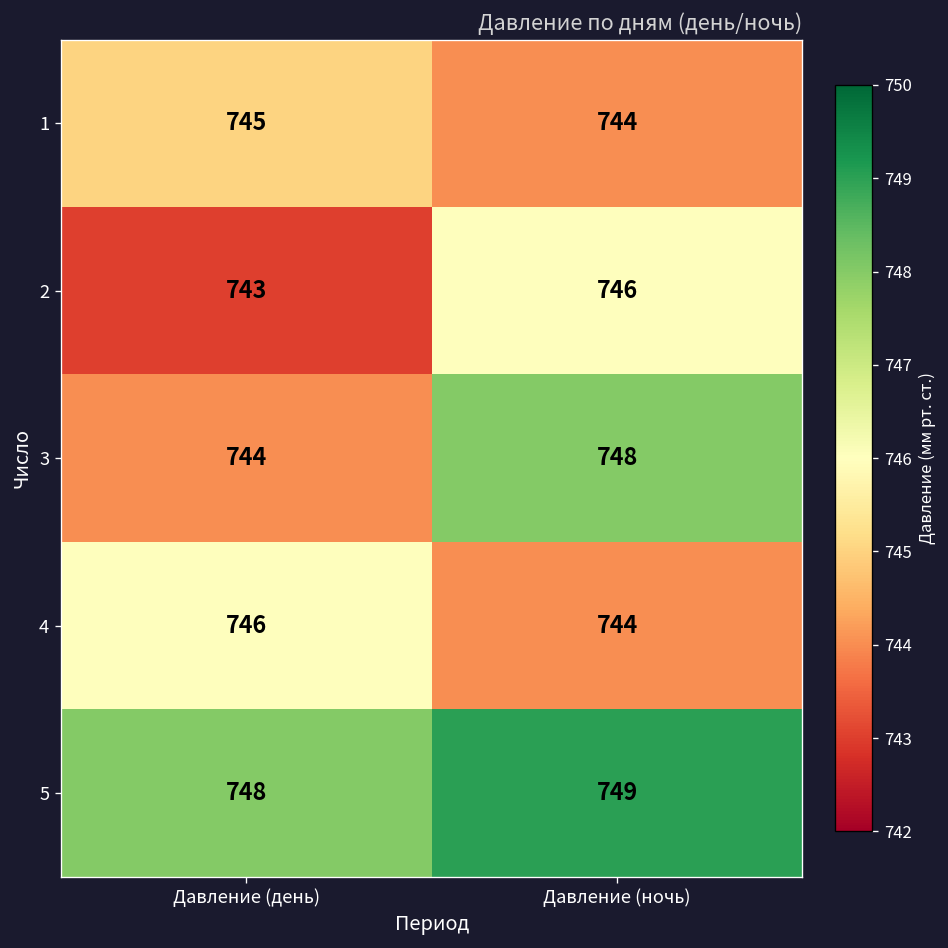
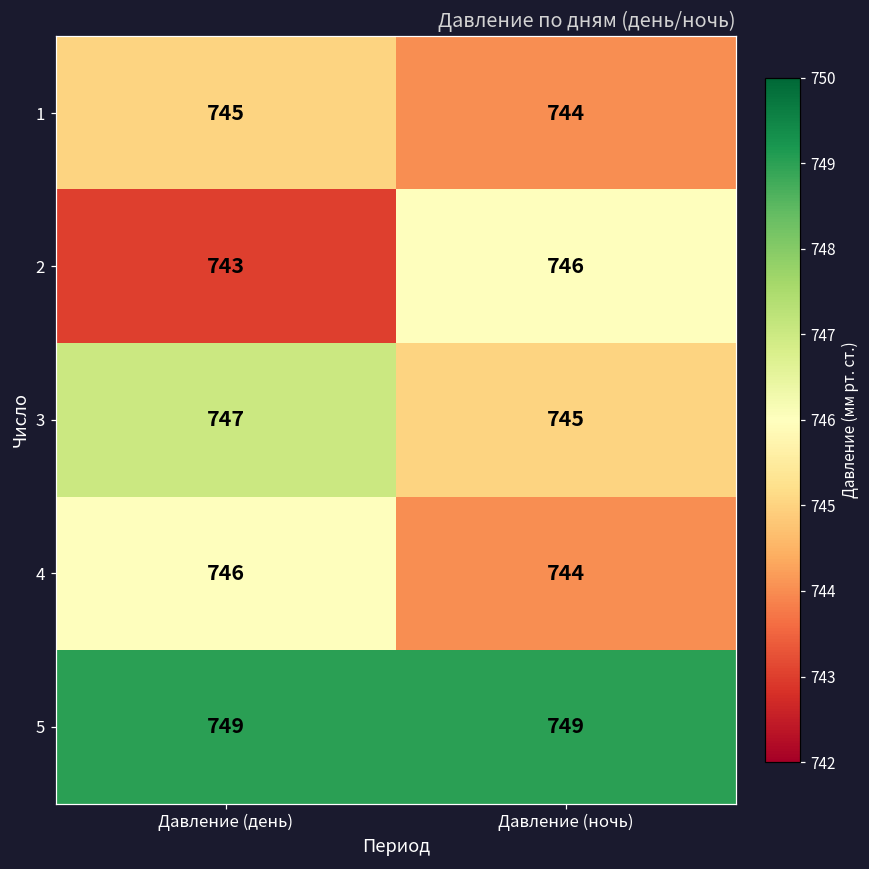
3, Давление (день): 744 -> 747
3, Давление (ночь): 748 -> 745
5, Давление (день): 748 -> 749
